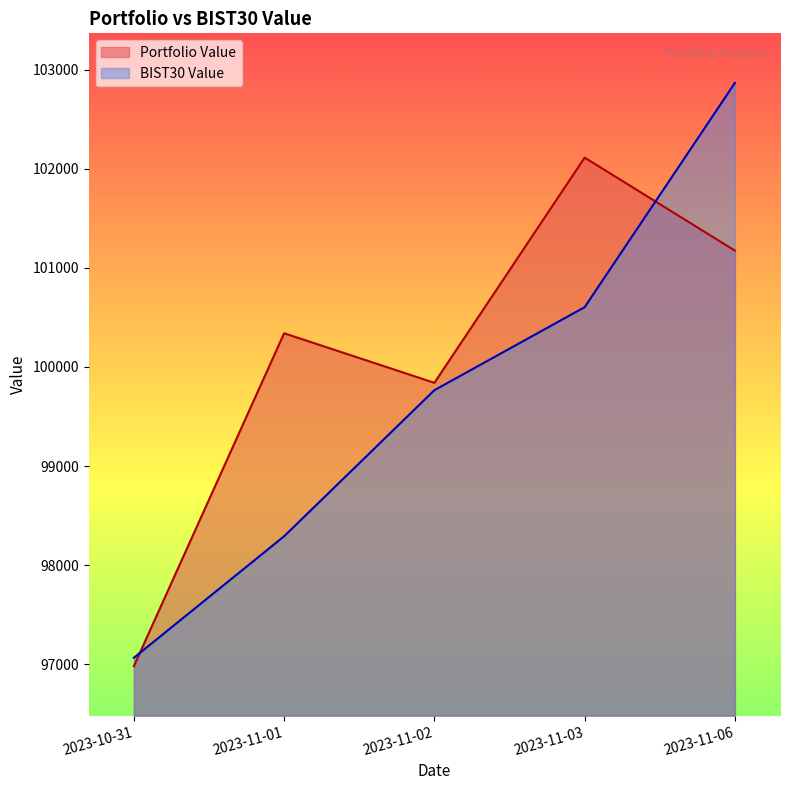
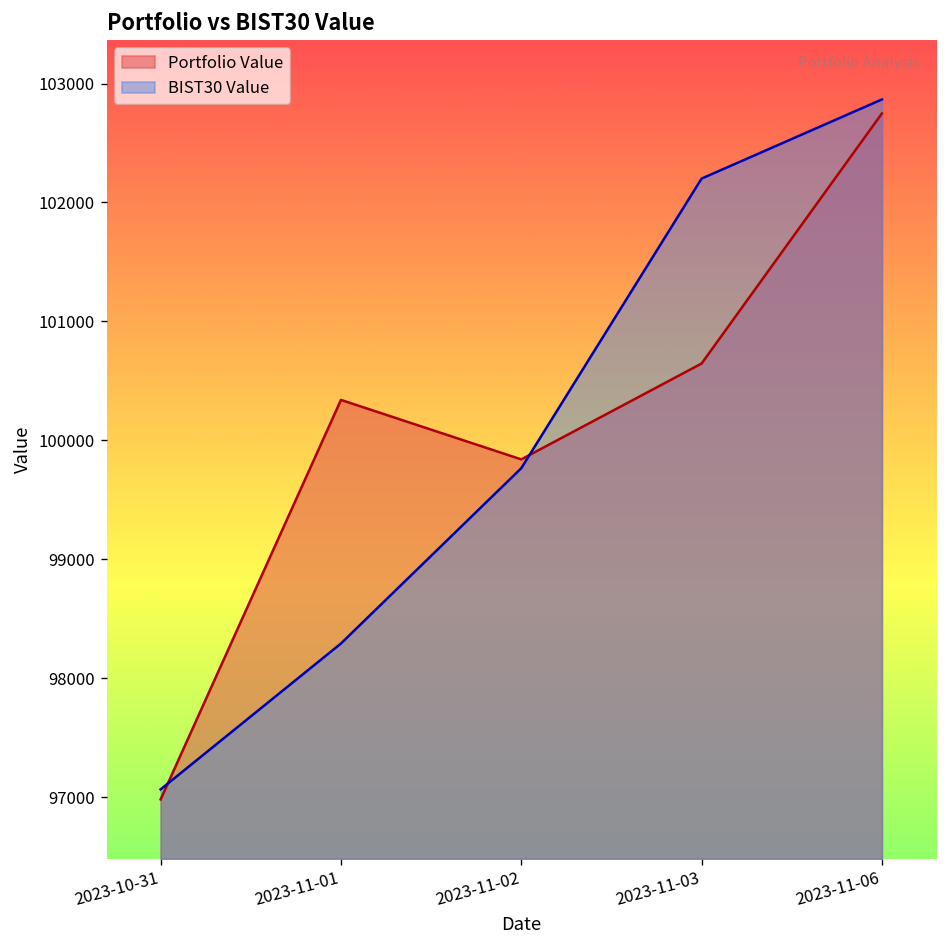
Portfolio Value, 2023-11-03: 102100 -> 100600
BIST30 Value, 2023-11-03: 100600 -> 102200
Portfolio Value, 2023-11-06: 101200 -> 102700
